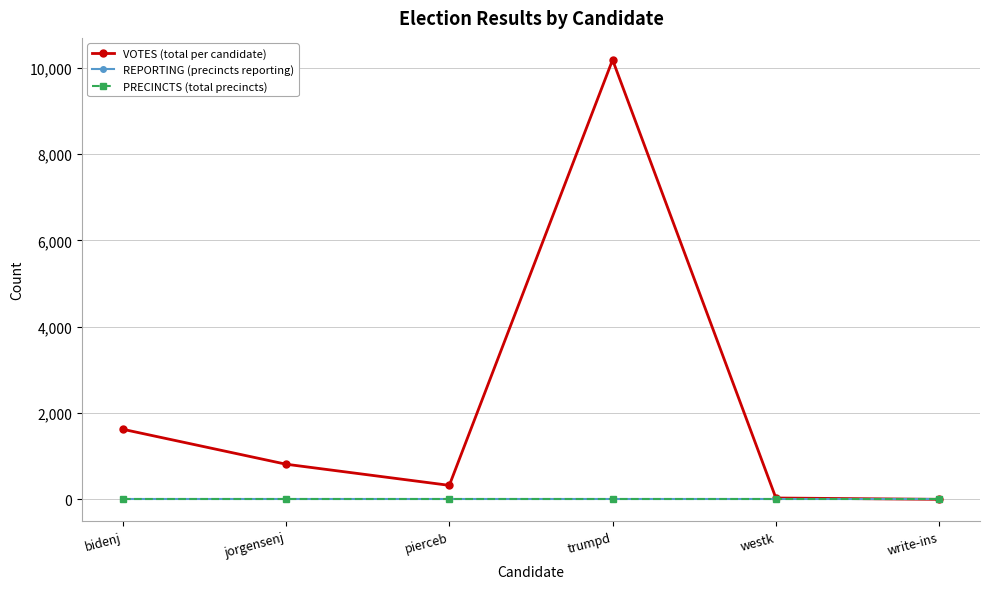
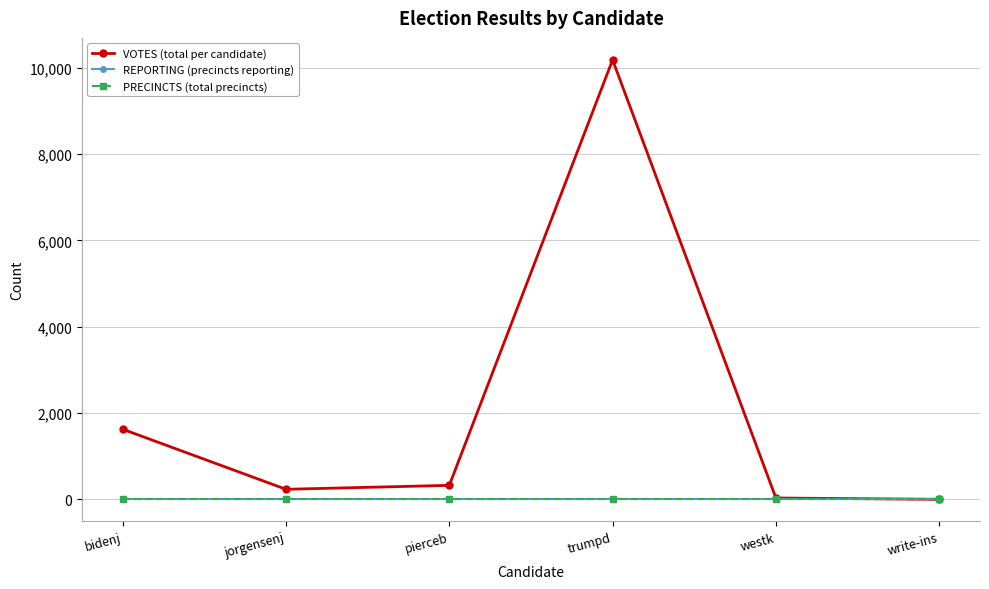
VOTES (total per candidate), jorgensenj: 800 -> 200
